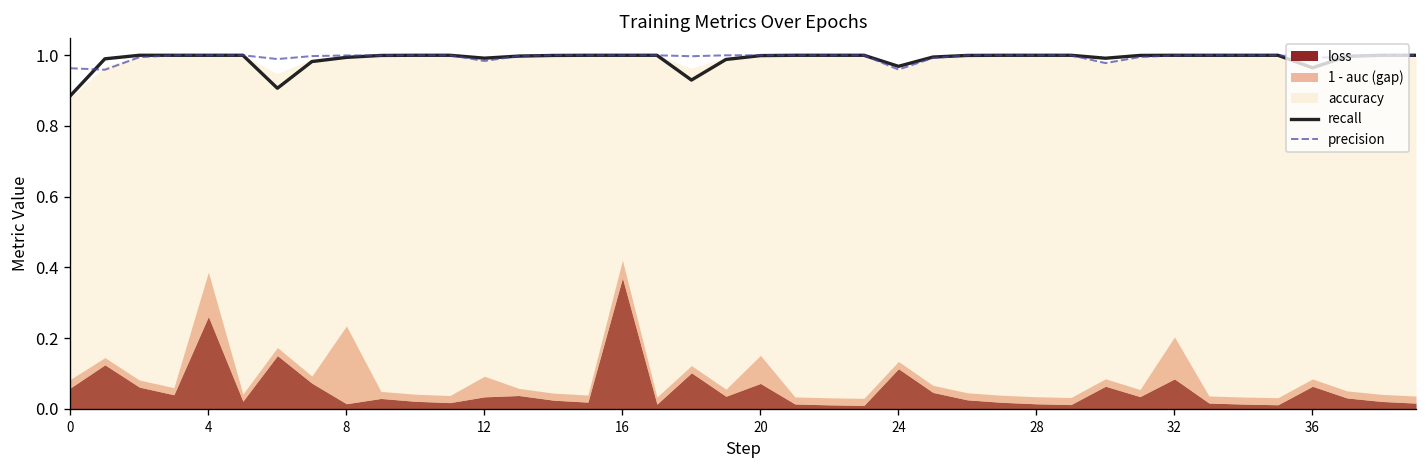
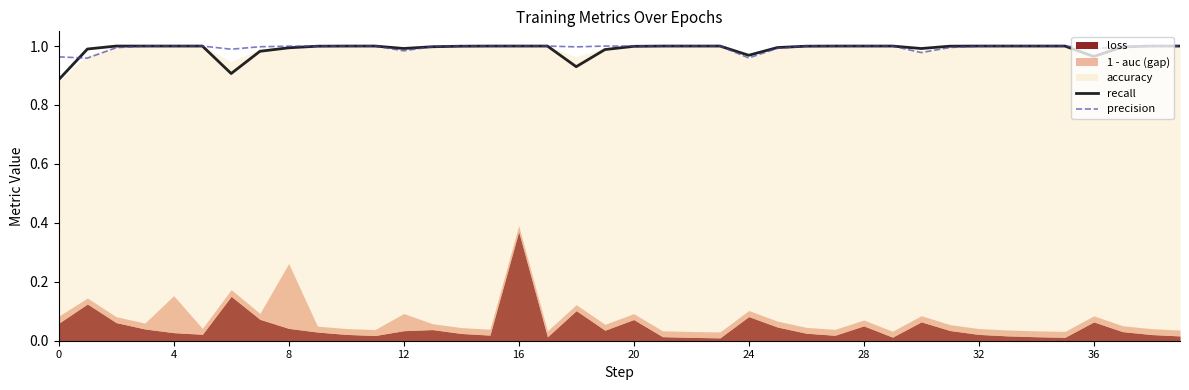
loss, 4: 0.26 -> 0.03
loss, 8: 0.01 -> 0.04
1 - auc (gap), 16: 0.05 -> 0.02
1 - auc (gap), 20: 0.08 -> 0.02
loss, 24: 0.11 -> 0.08
loss, 28: 0.01 -> 0.05
loss, 32: 0.08 -> 0.02
1 - auc (gap), 32: 0.12 -> 0.02
